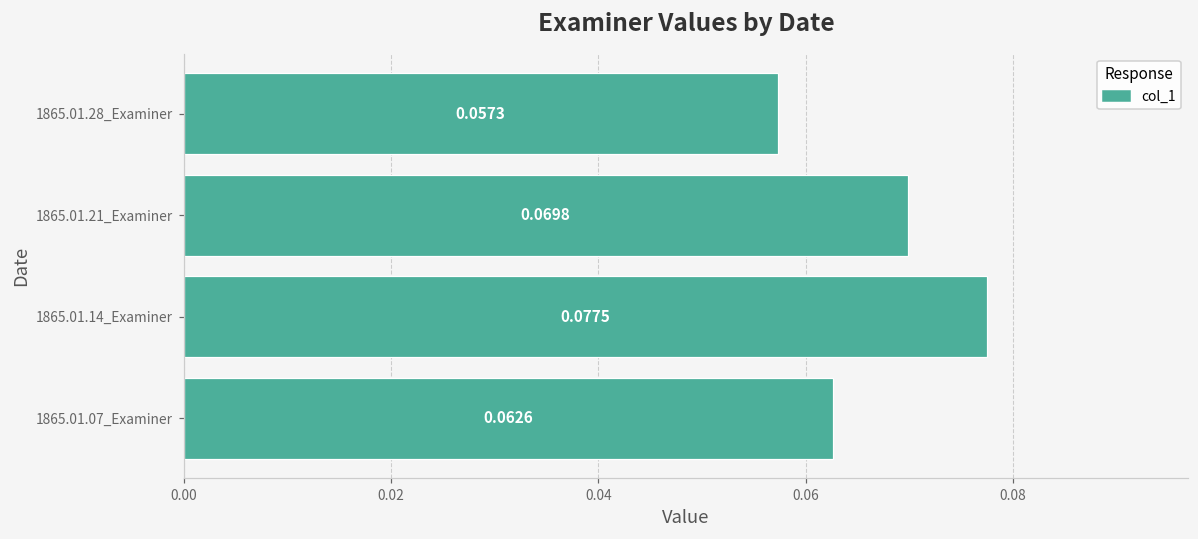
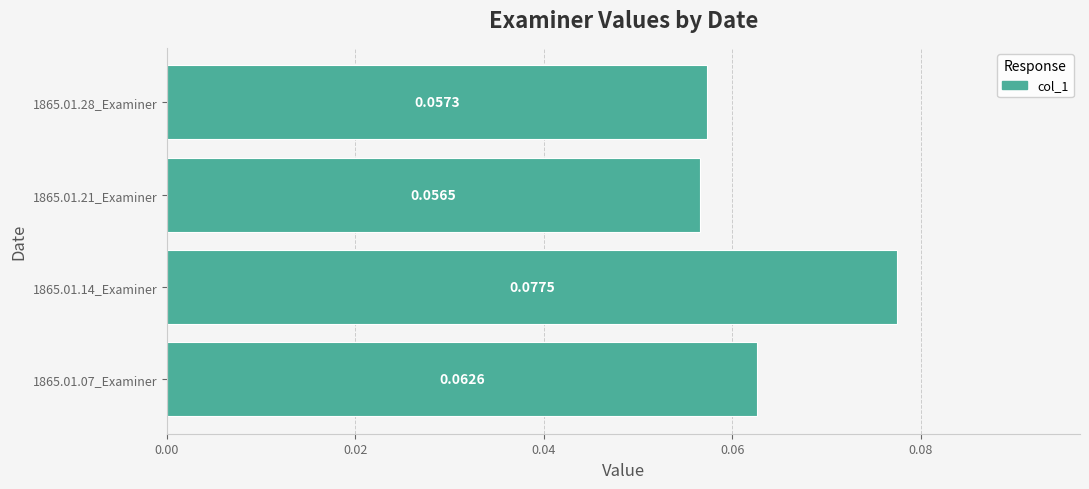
1865.01.21_Examiner: 0.0698 -> 0.0565
